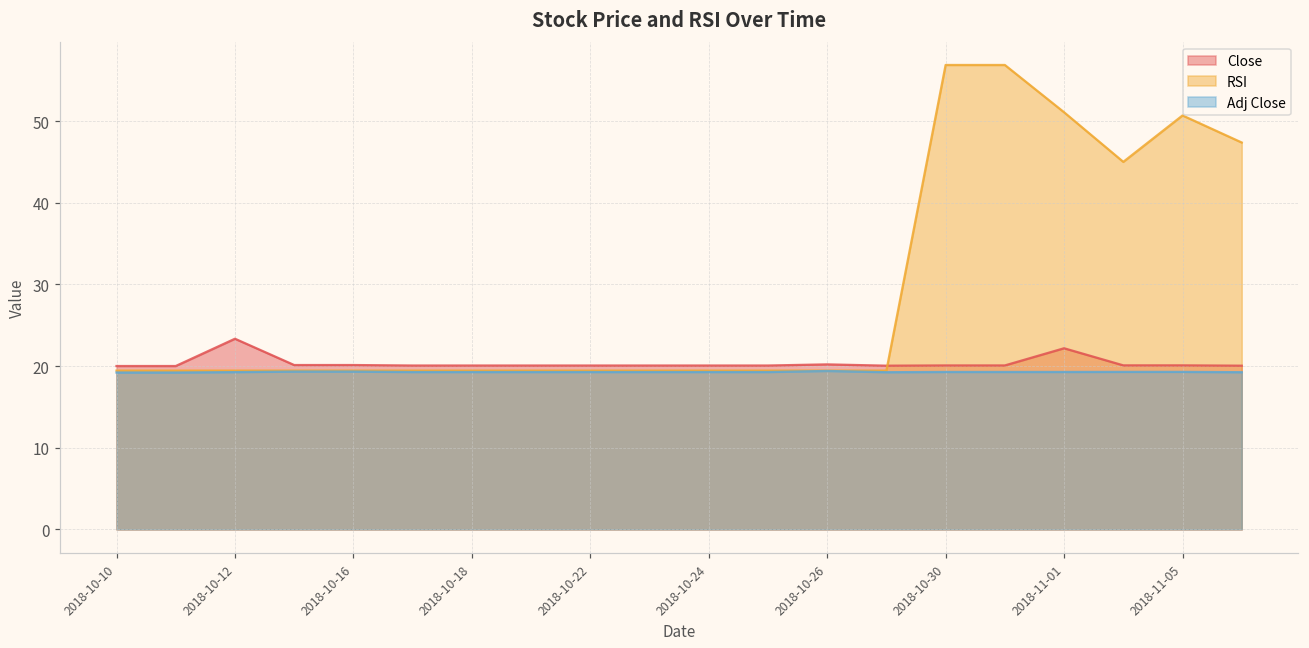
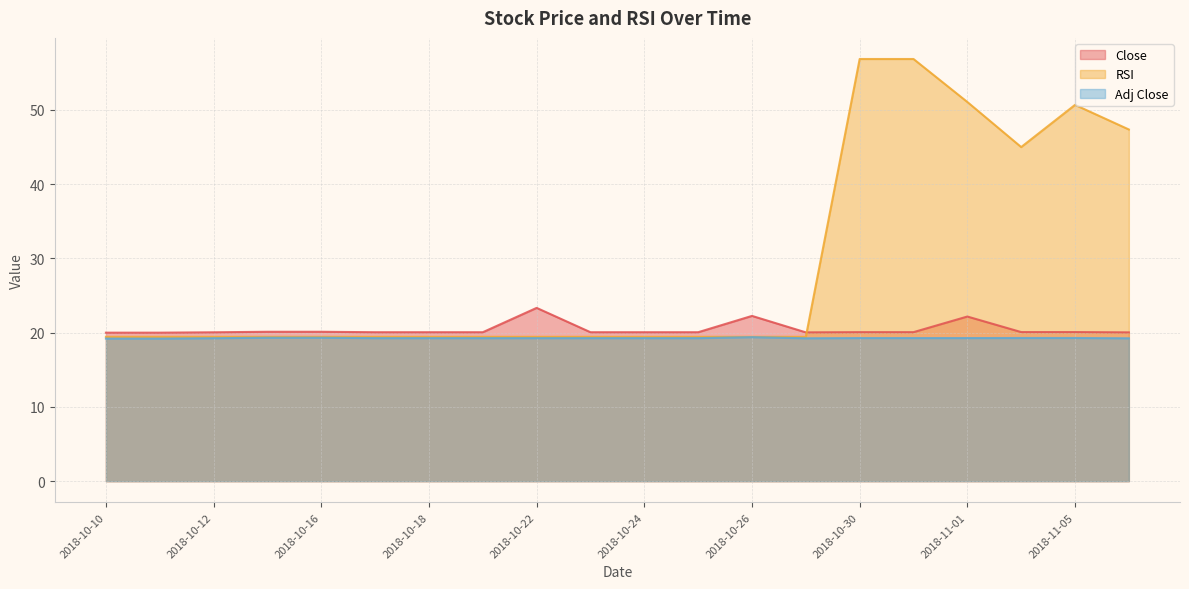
Close, 2018-10-12: 23 -> 20
Close, 2018-10-22: 20 -> 23
Close, 2018-10-26: 20 -> 22
